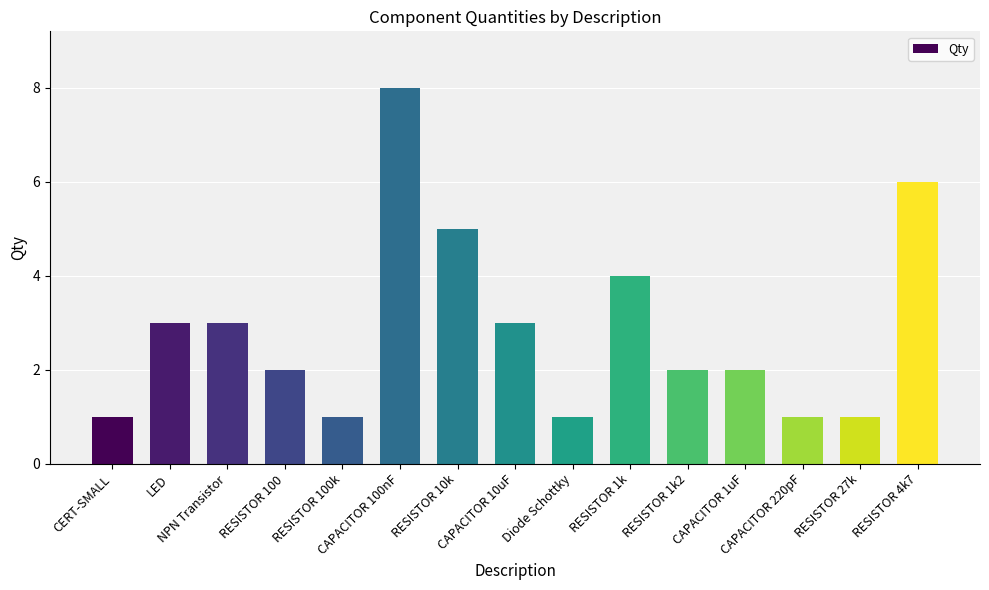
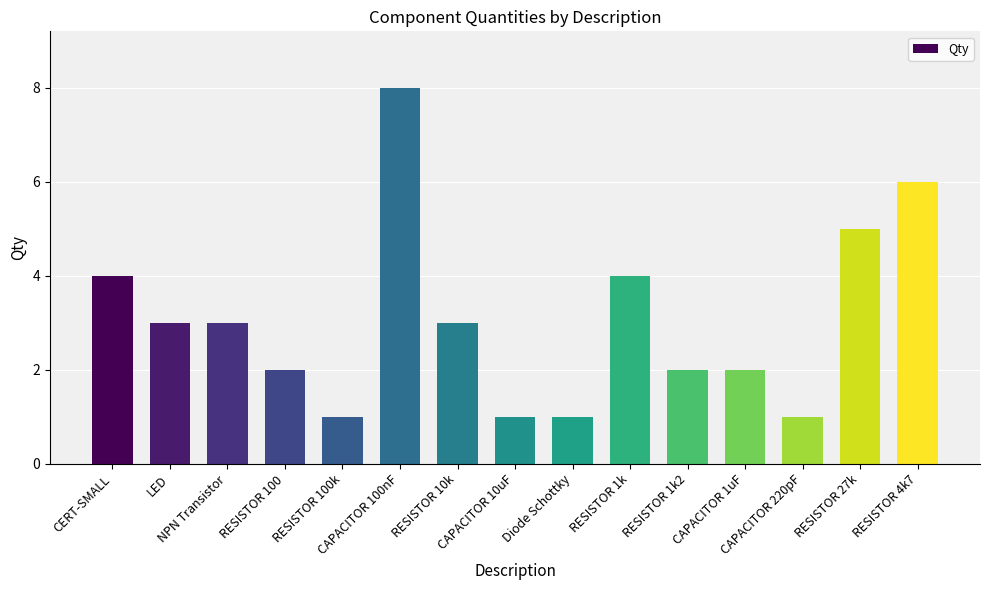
CERT-SMALL: 1 -> 4
RESISTOR 10k: 5 -> 3
CAPACITOR 10uF: 3 -> 1
RESISTOR 27k: 1 -> 5
